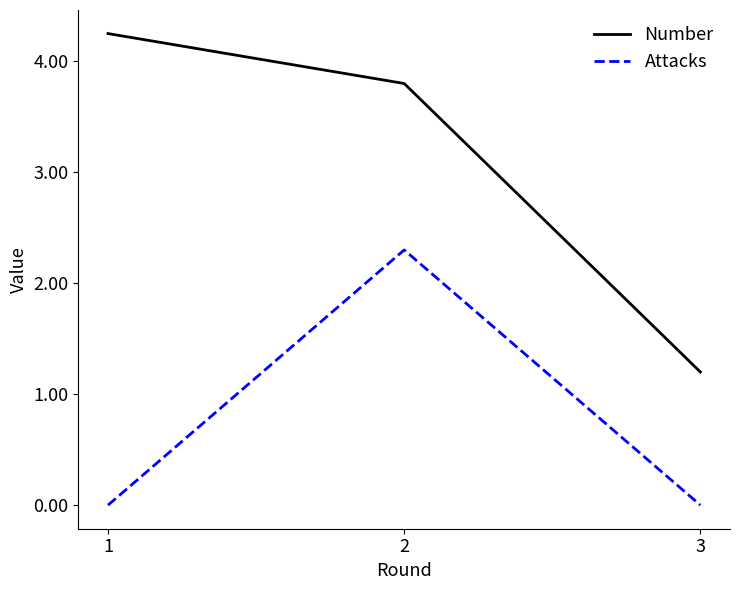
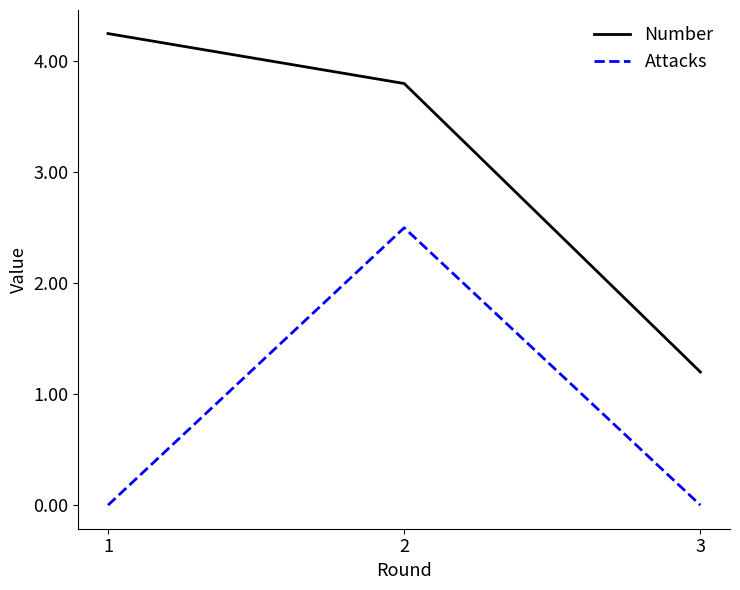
Attacks, 2: 2.3 -> 2.5
